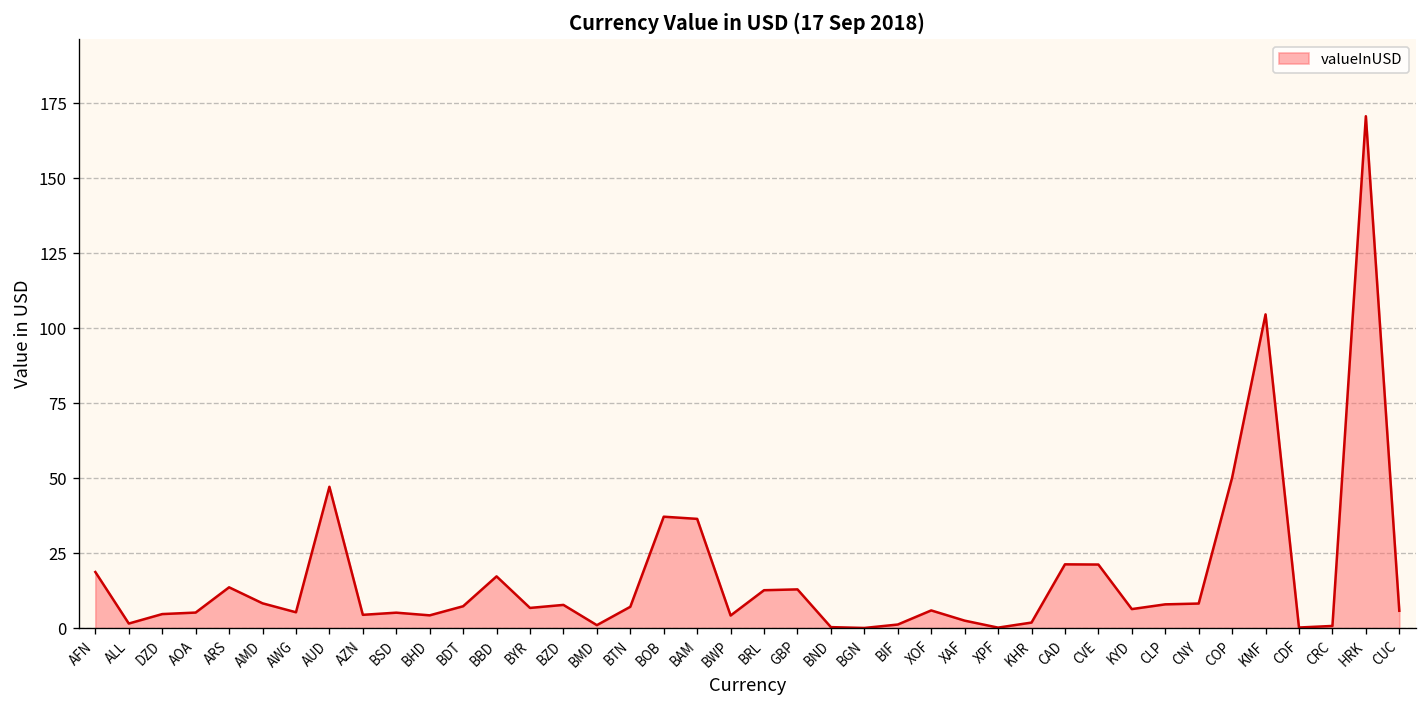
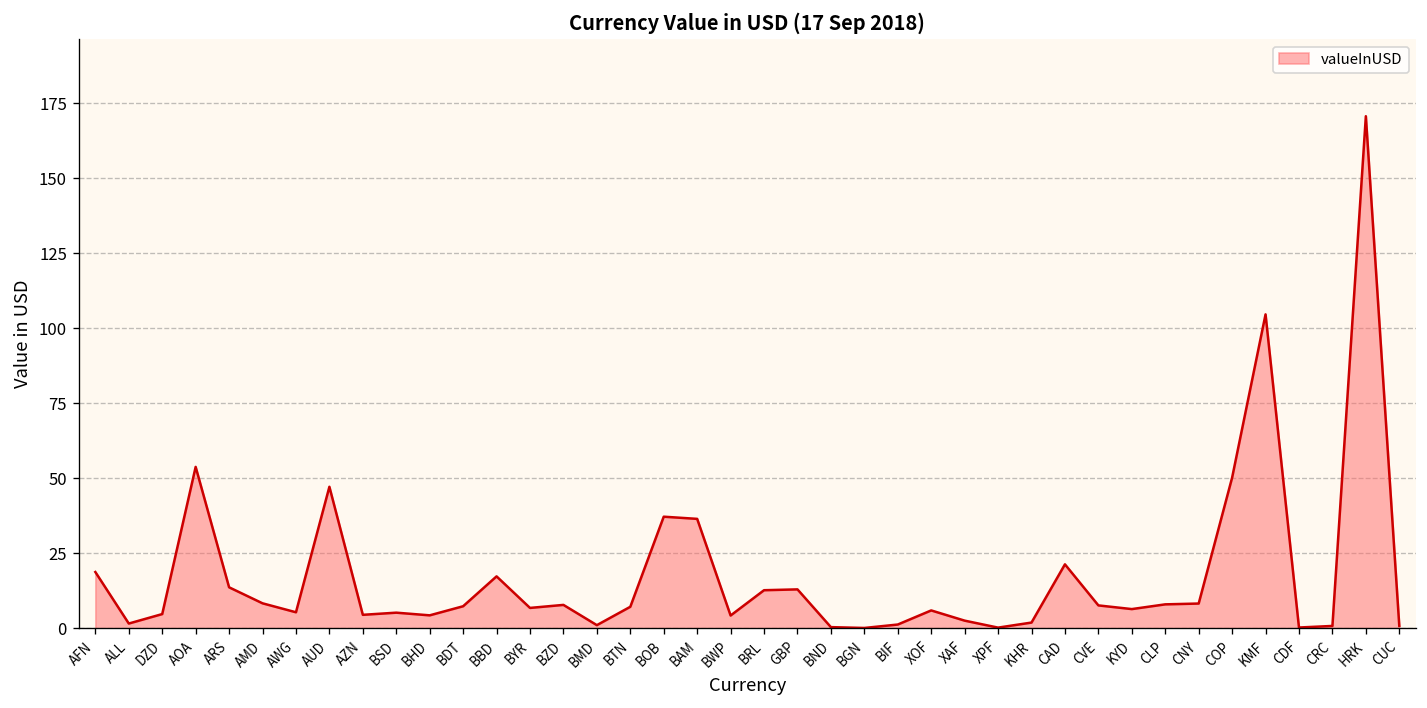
AOA: 5 -> 54
CVE: 21 -> 8
CUC: 6 -> 1
